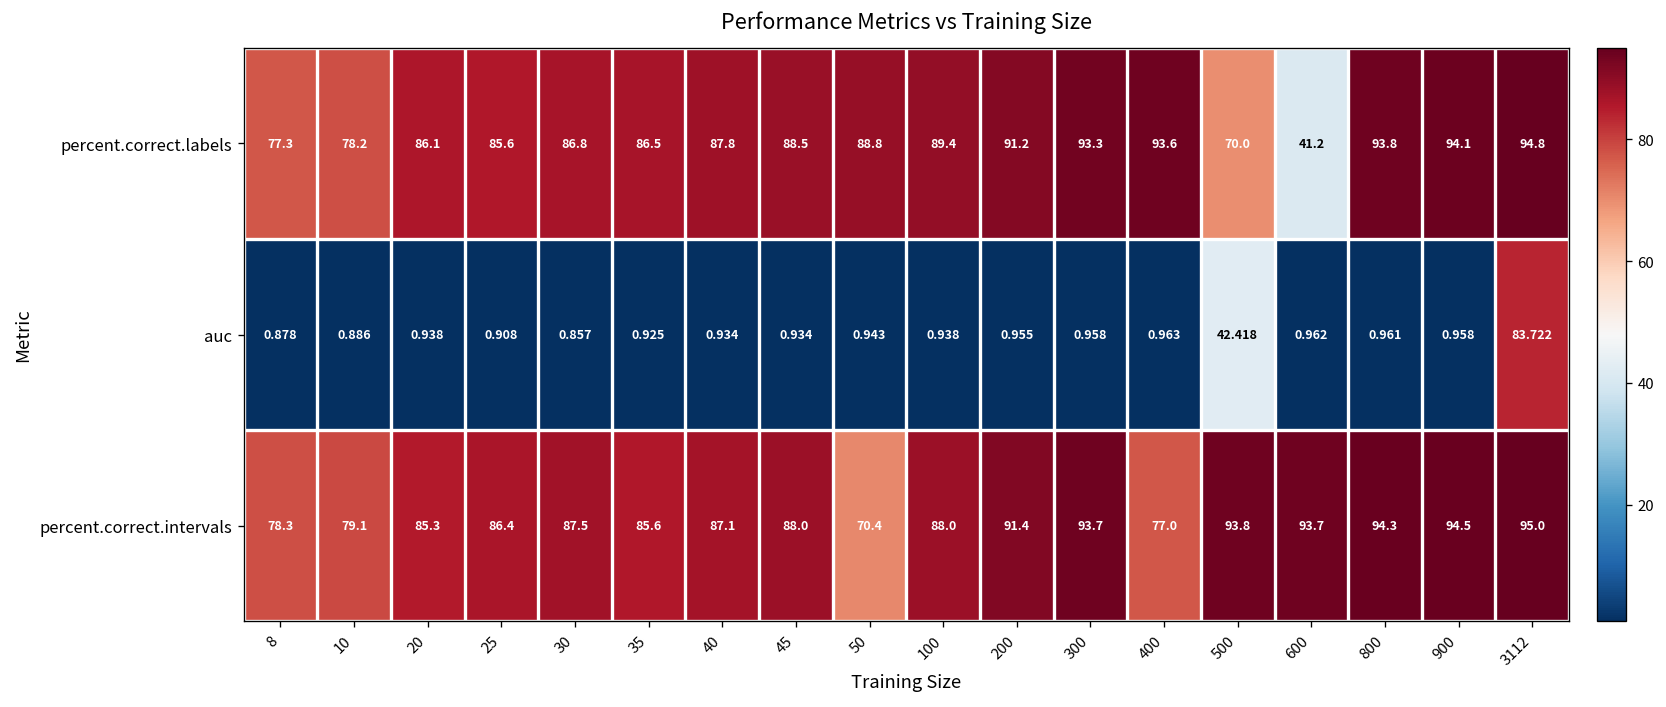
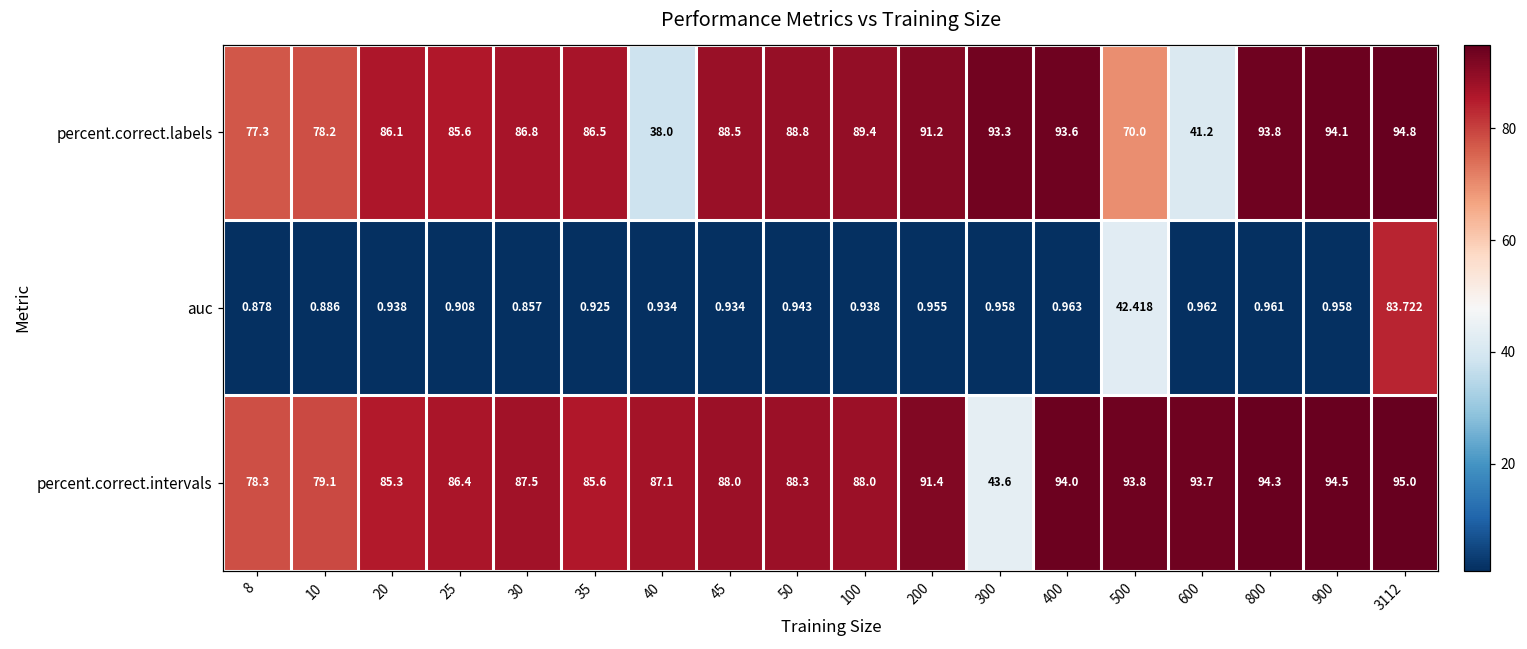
percent.correct.labels, 40: 87.8 -> 38.0
percent.correct.intervals, 50: 70.4 -> 88.3
percent.correct.intervals, 300: 93.7 -> 43.6
percent.correct.intervals, 400: 77.0 -> 94.0
